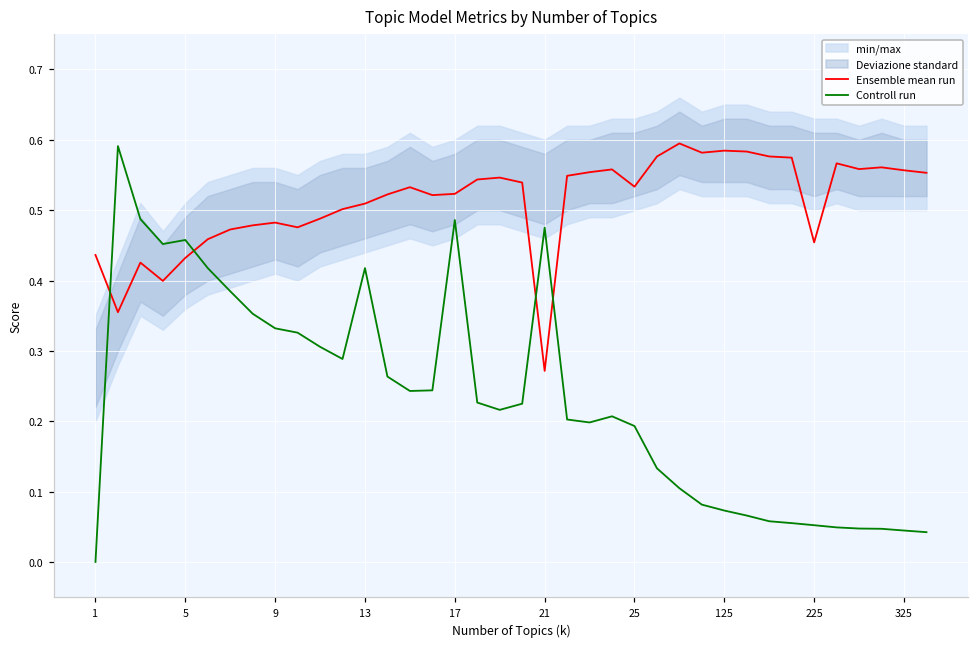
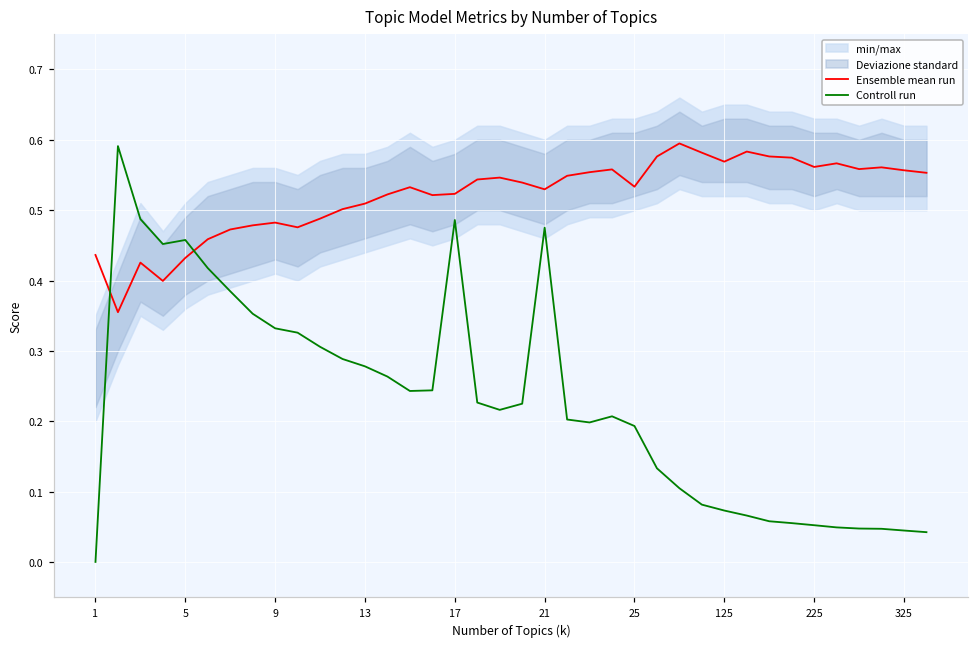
Controll run, 13: 0.42 -> 0.28
Ensemble mean run, 21: 0.27 -> 0.53
Ensemble mean run, 125: 0.58 -> 0.57
Ensemble mean run, 225: 0.45 -> 0.56
